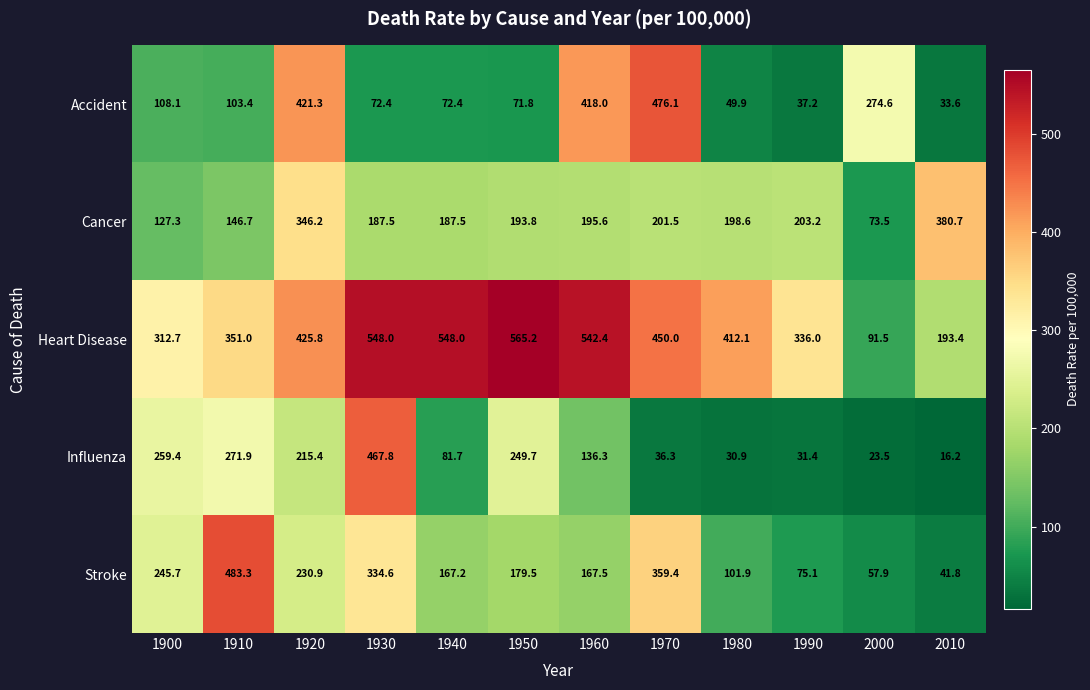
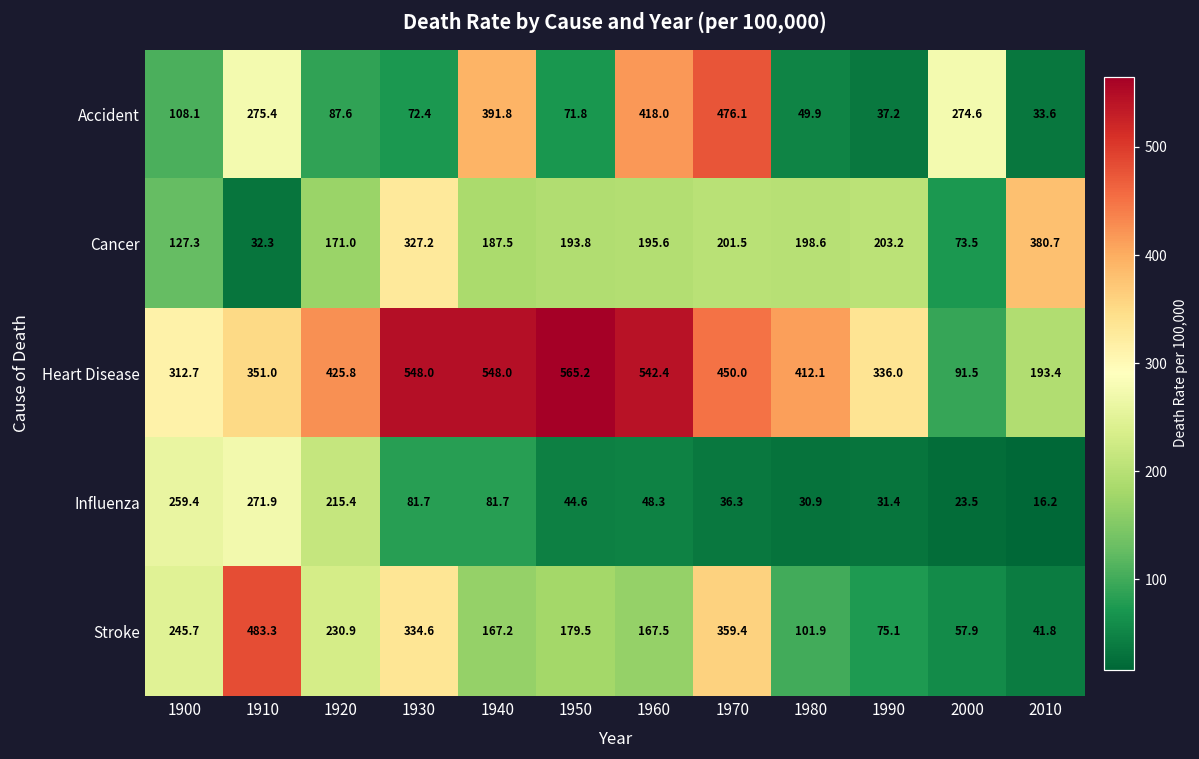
Accident, 1910: 103.4 -> 275.4
Accident, 1920: 421.3 -> 87.6
Accident, 1940: 72.4 -> 391.8
Cancer, 1910: 146.7 -> 32.3
Cancer, 1920: 346.2 -> 171.0
Cancer, 1930: 187.5 -> 327.2
Influenza, 1930: 467.8 -> 81.7
Influenza, 1950: 249.7 -> 44.6
Influenza, 1960: 136.3 -> 48.3
